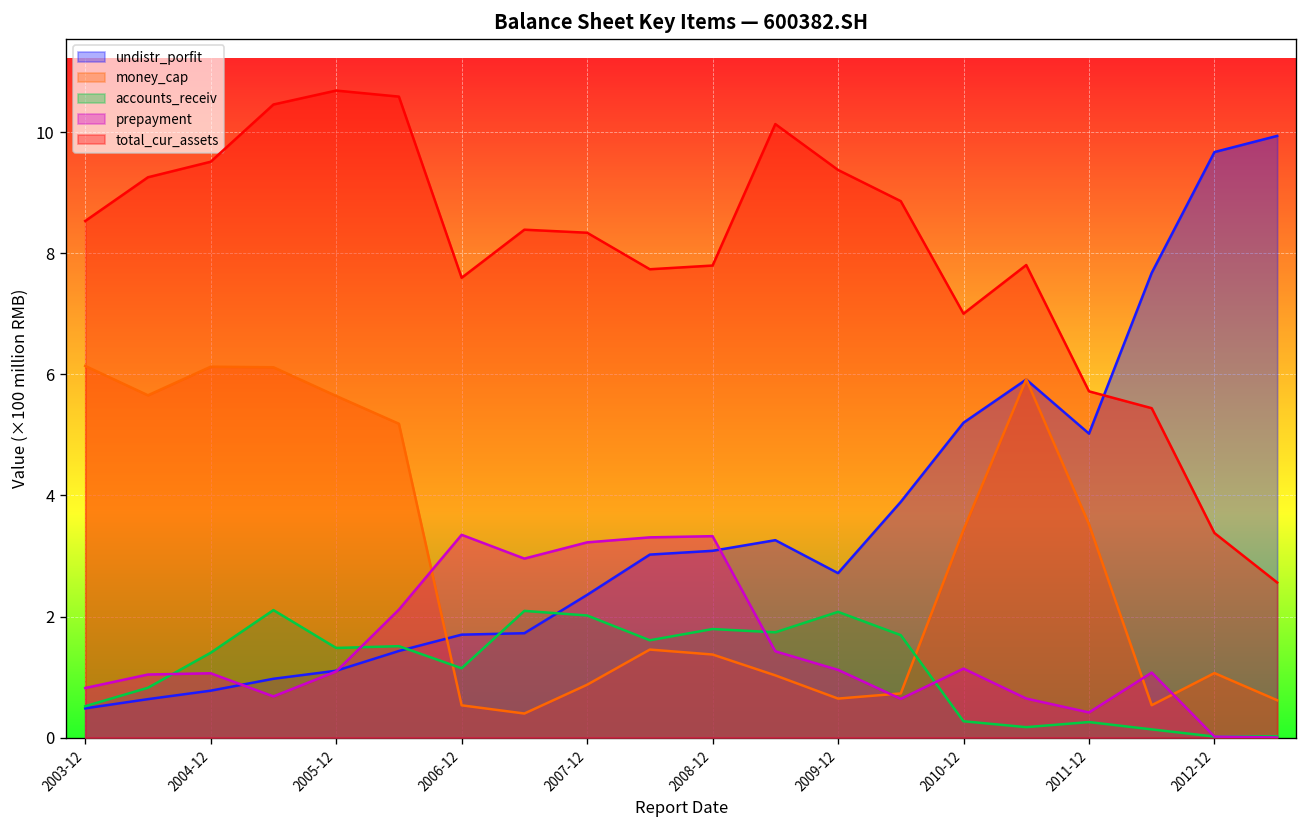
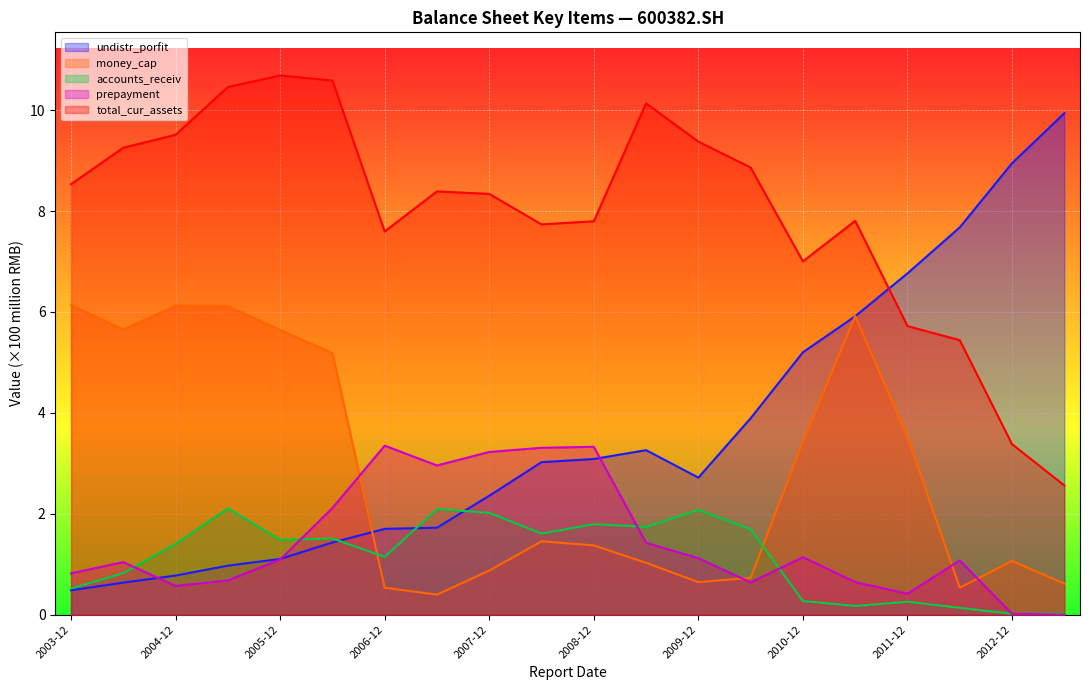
prepayment, 2004-12: 1.1 -> 0.6
undistr_porfit, 2011-12: 5.0 -> 6.8
undistr_porfit, 2012-12: 9.7 -> 8.9
